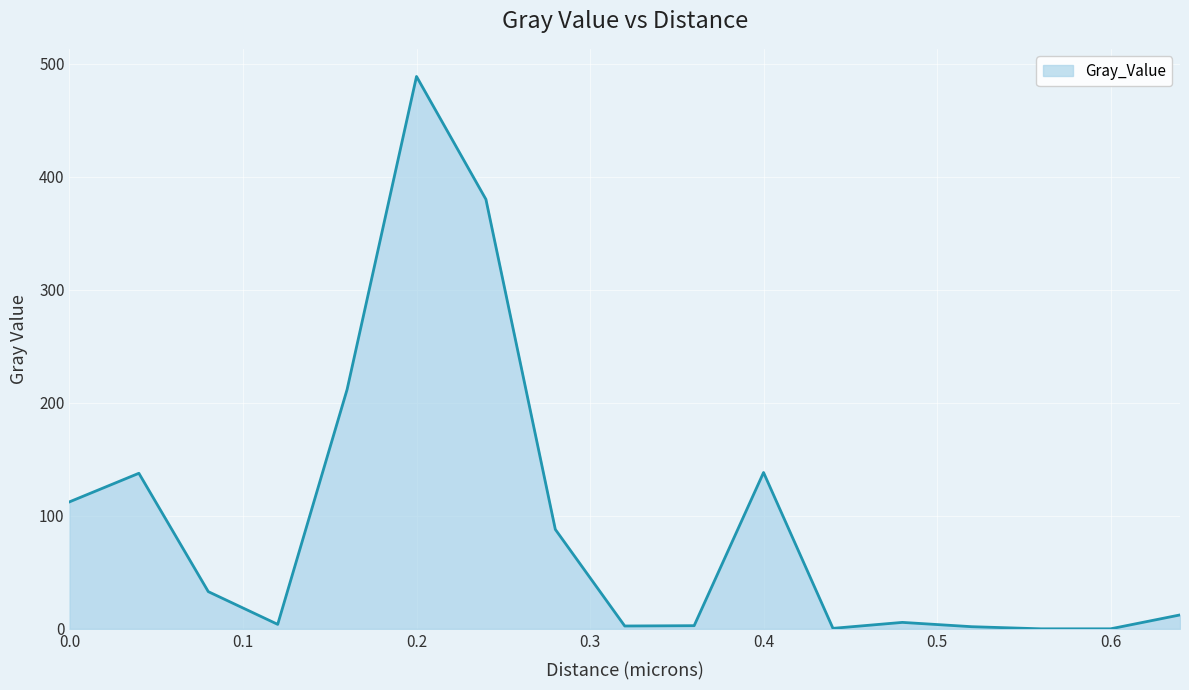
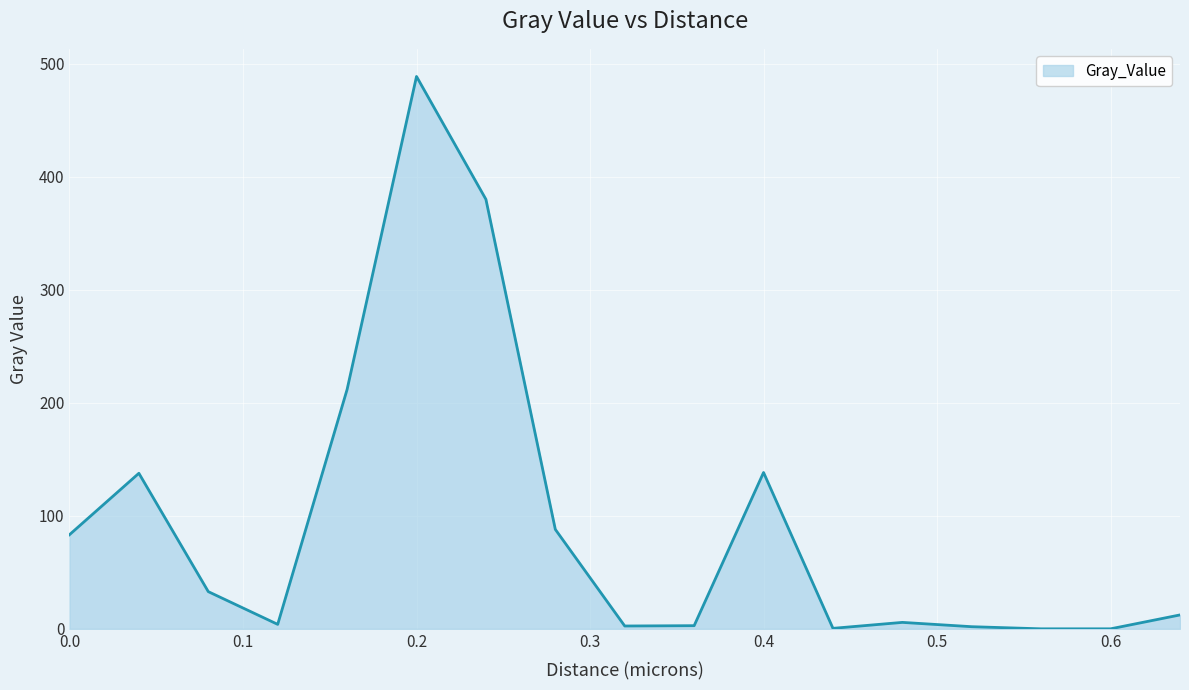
0.0: 112 -> 83
